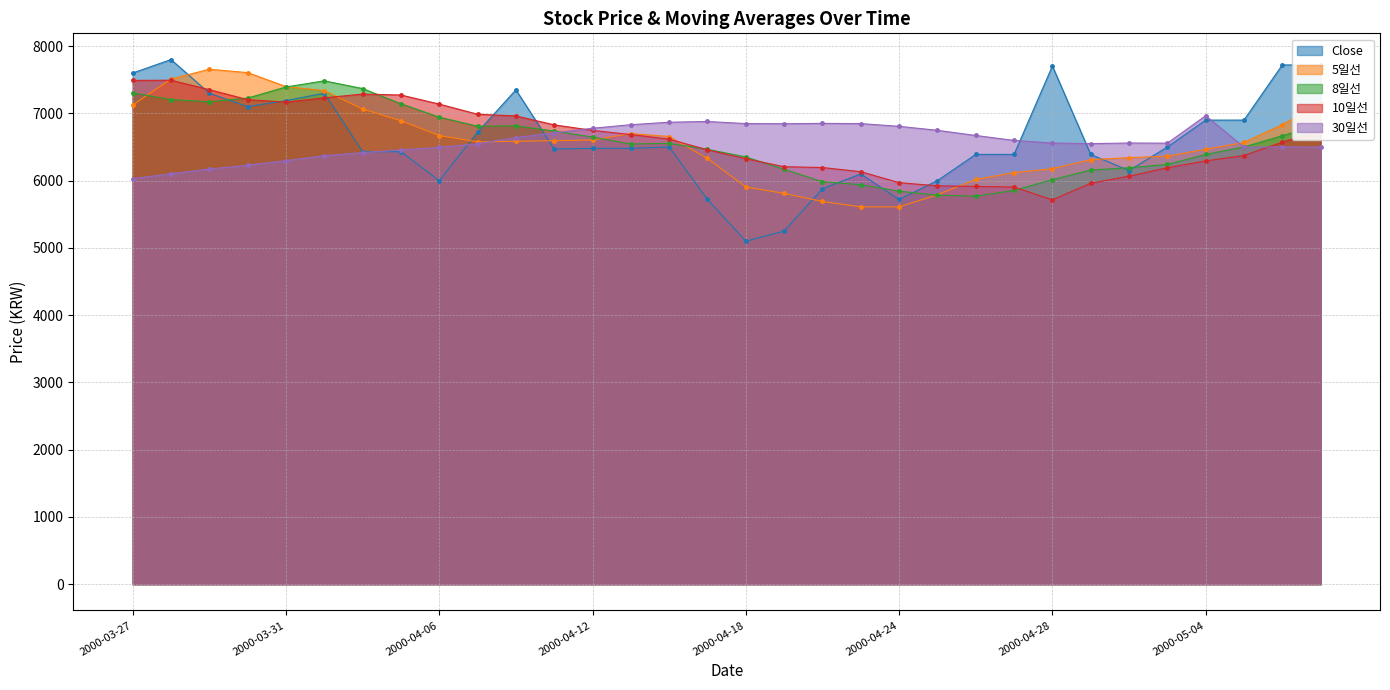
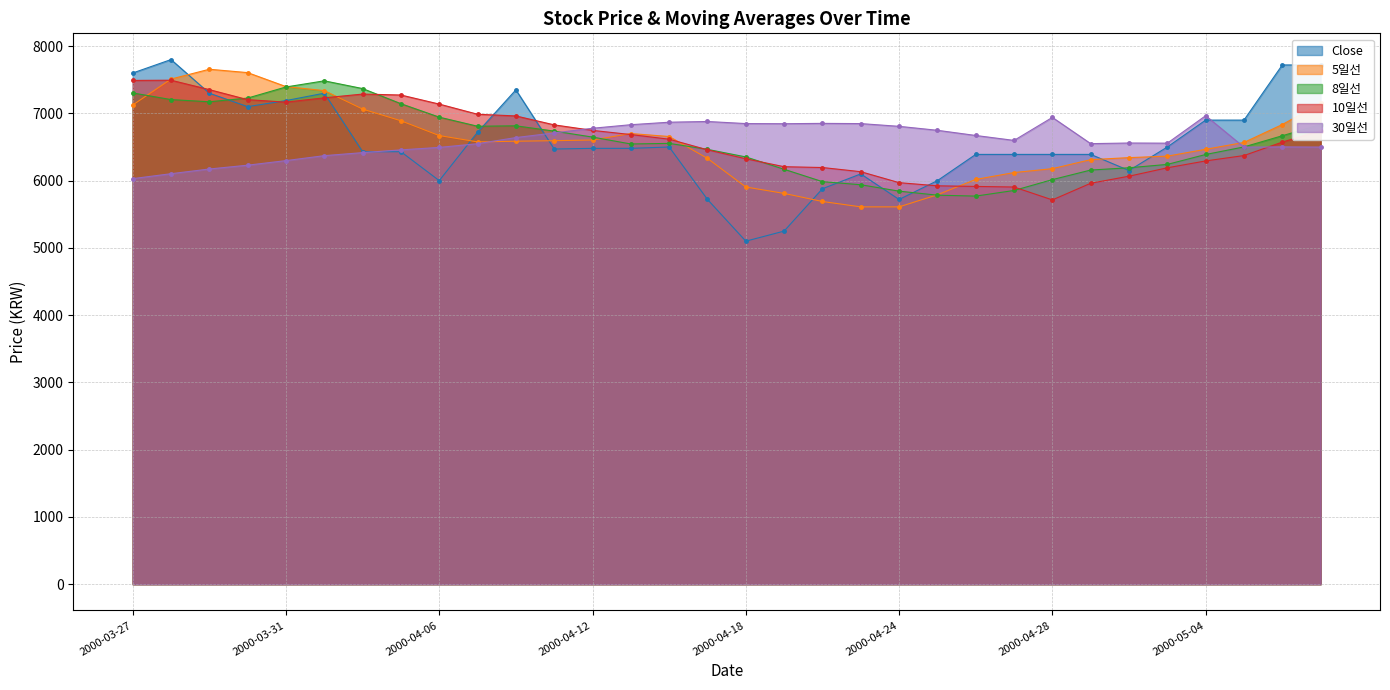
Close, 2000-04-28: 7700 -> 6400
30일선, 2000-04-28: 6600 -> 6900
